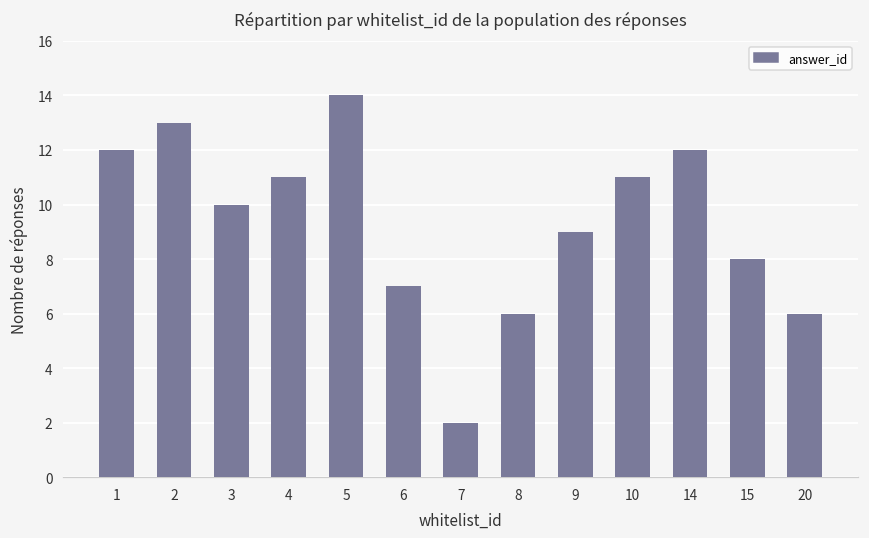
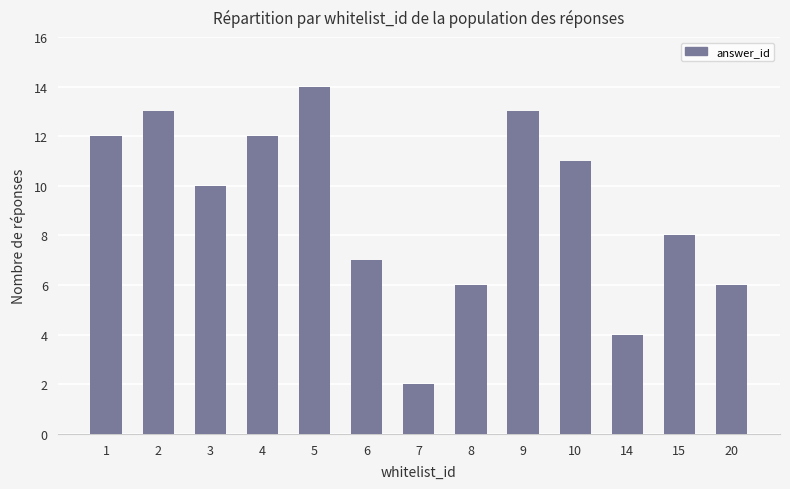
4: 11 -> 12
9: 9 -> 13
14: 12 -> 4
